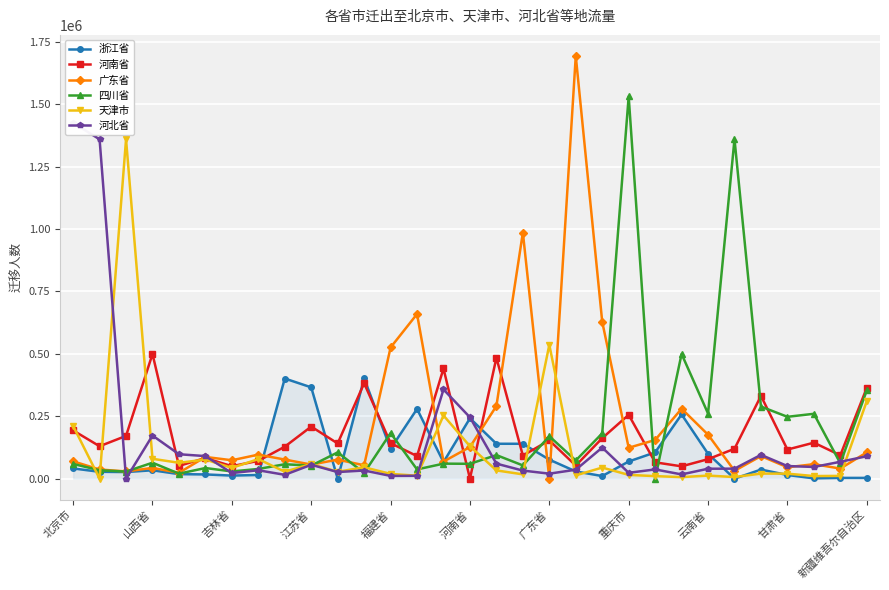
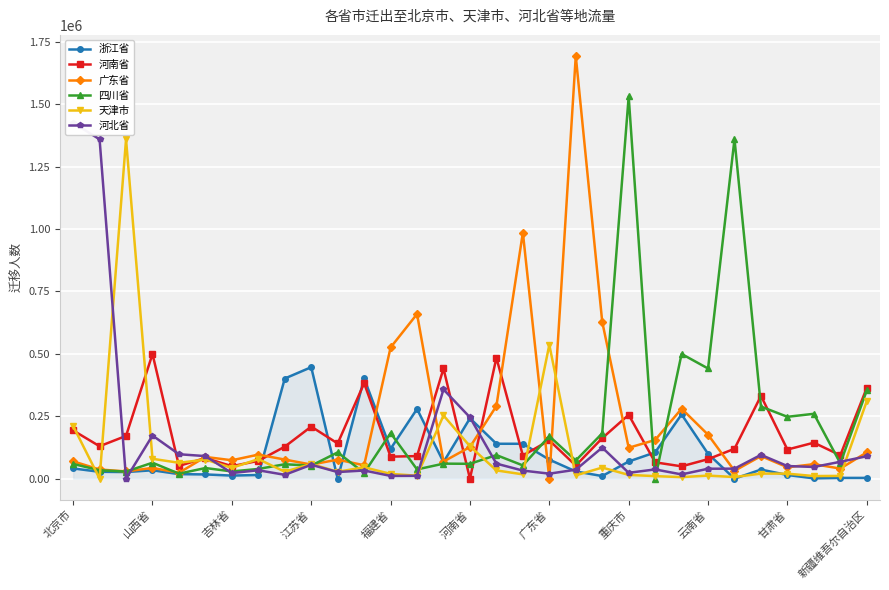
浙江省, 江苏省: 370000 -> 450000
河南省, 福建省: 140000 -> 90000
四川省, 云南省: 260000 -> 440000
